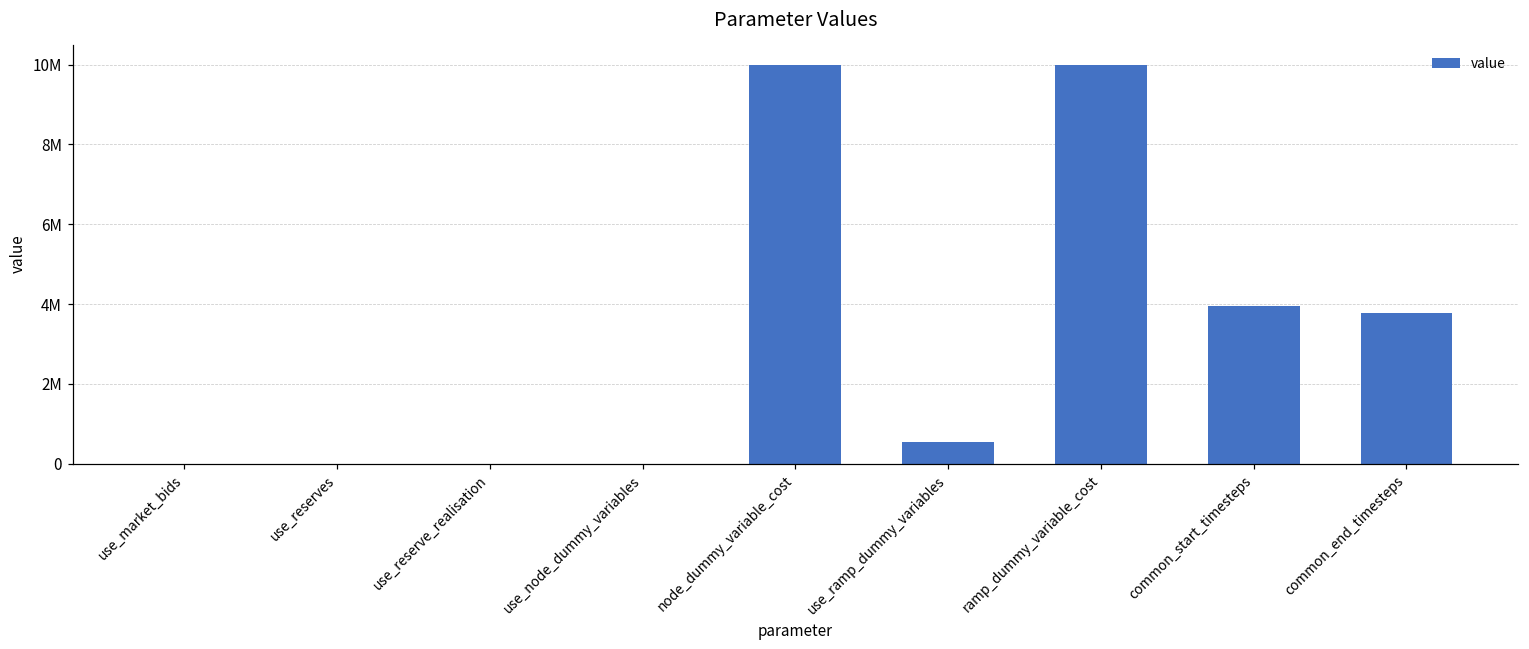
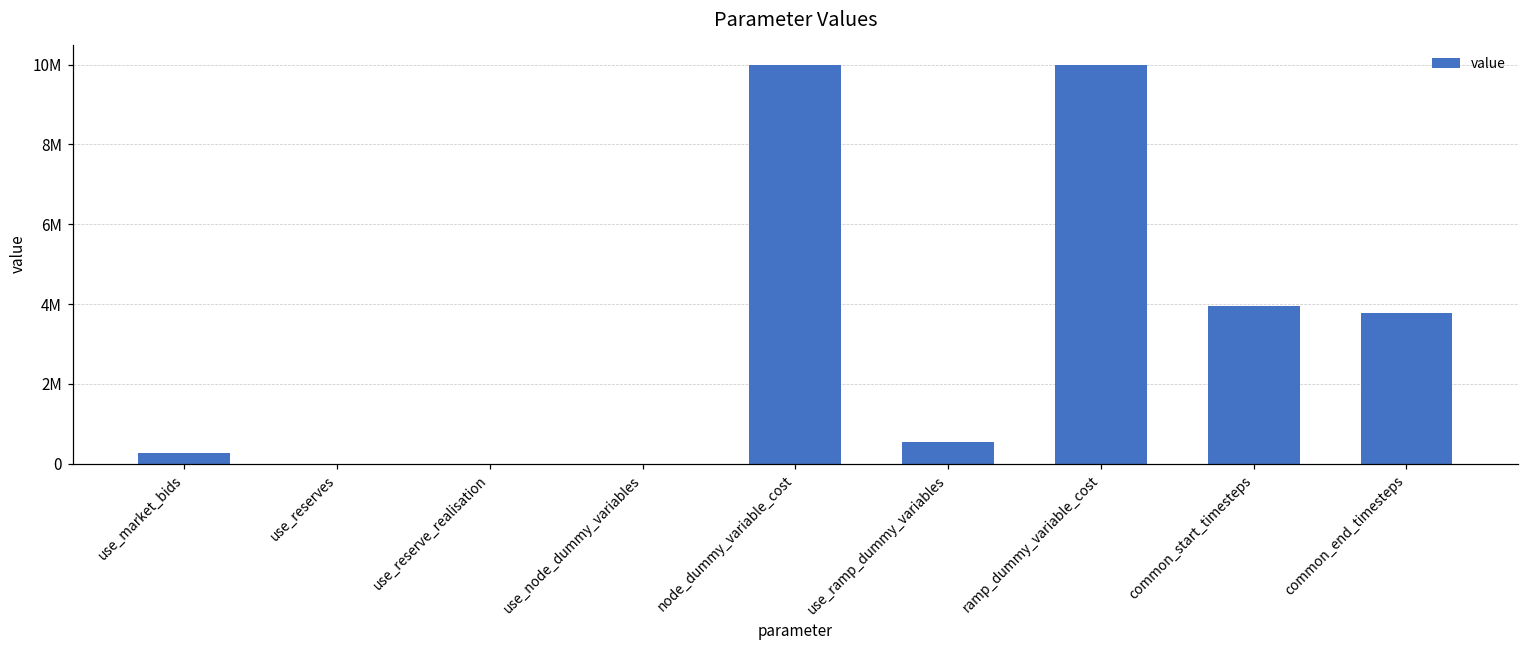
use_market_bids: 0 -> 300000
